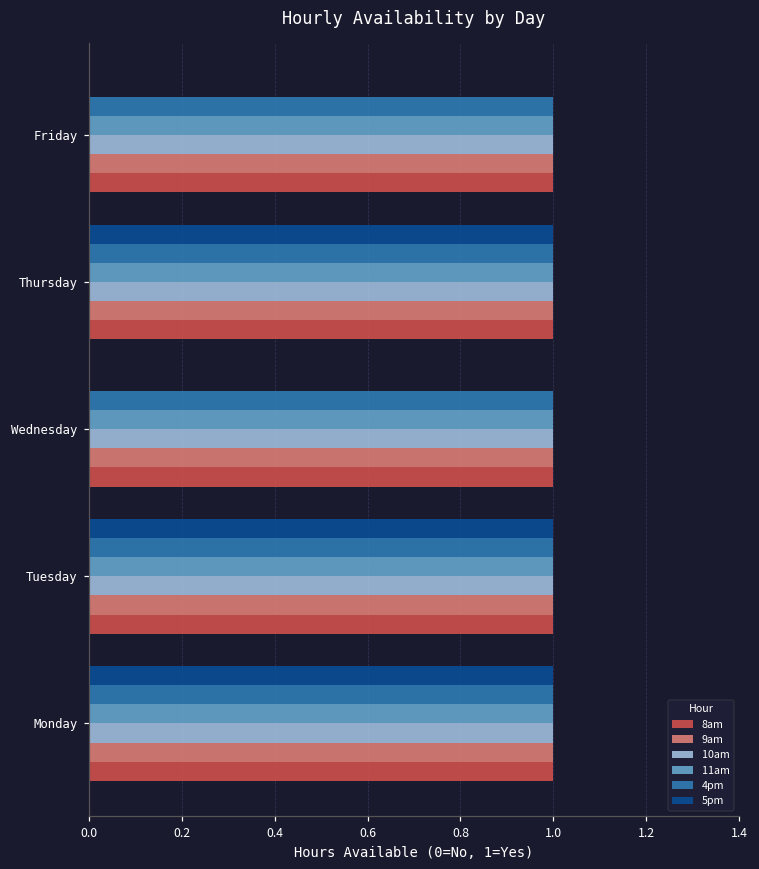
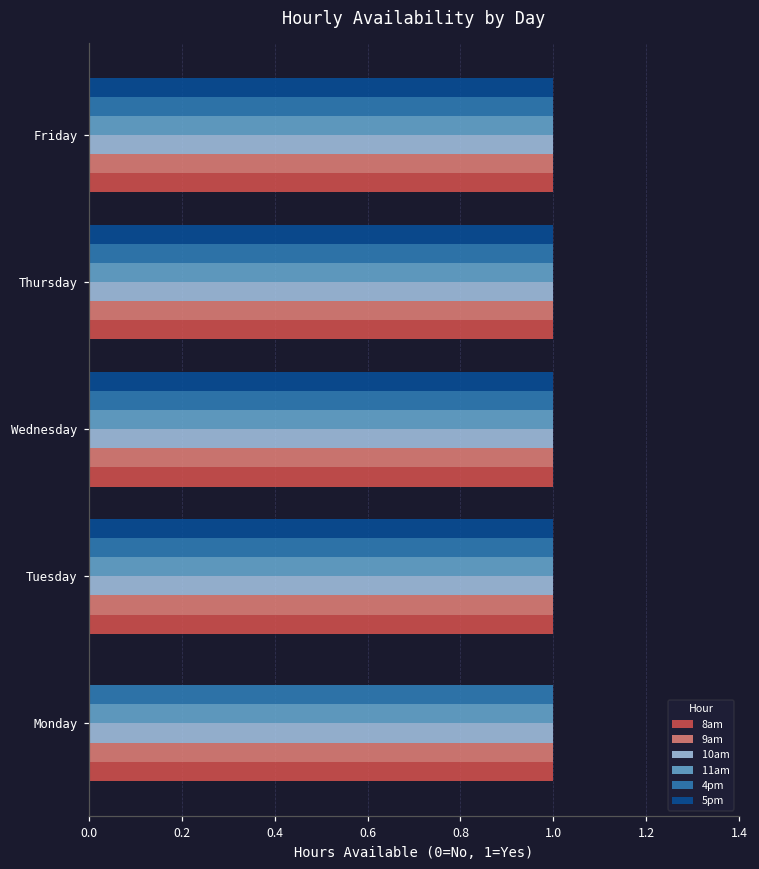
5pm, Friday: 0 -> 1
5pm, Wednesday: 0 -> 1
5pm, Monday: 1 -> 0
